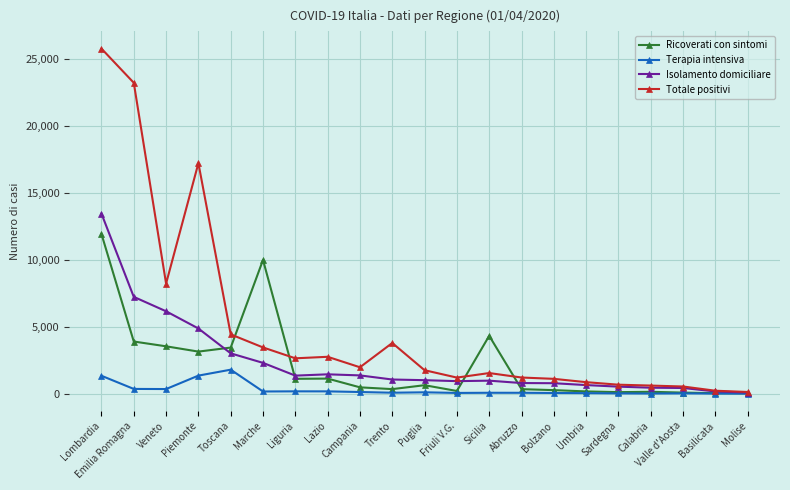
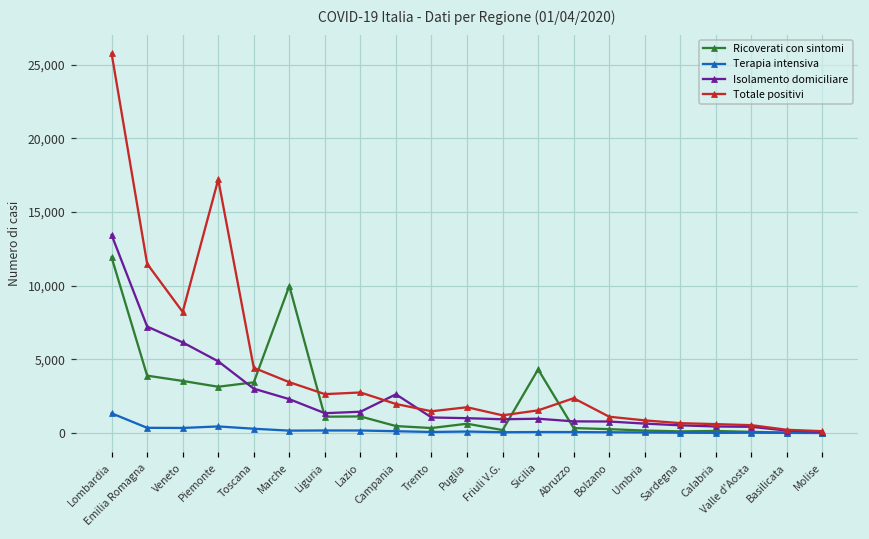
Totale positivi, Emilia Romagna: 23,200 -> 11,500
Terapia intensiva, Piemonte: 1,400 -> 500
Terapia intensiva, Toscana: 1,800 -> 300
Isolamento domiciliare, Campania: 1,400 -> 2,600
Totale positivi, Trento: 3,800 -> 1,500
Totale positivi, Abruzzo: 1,200 -> 2,400
